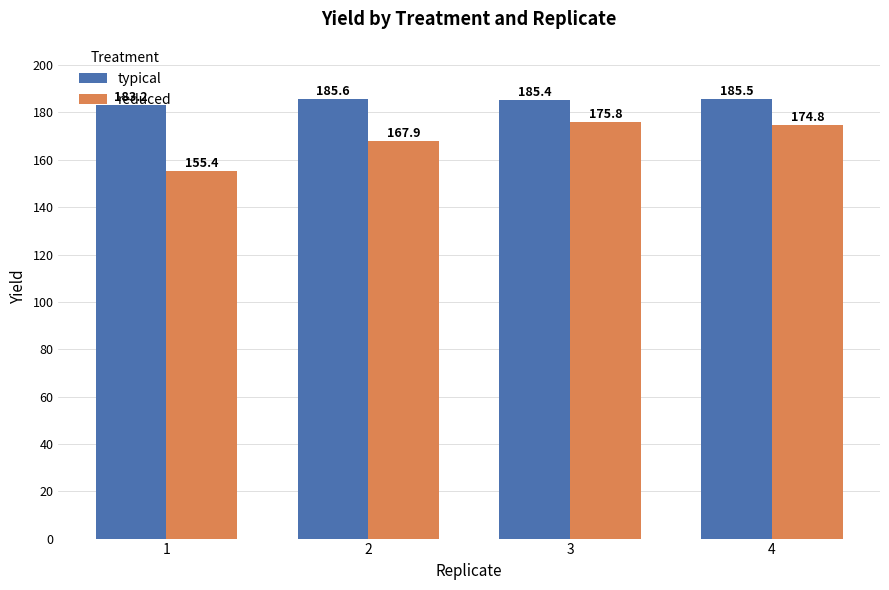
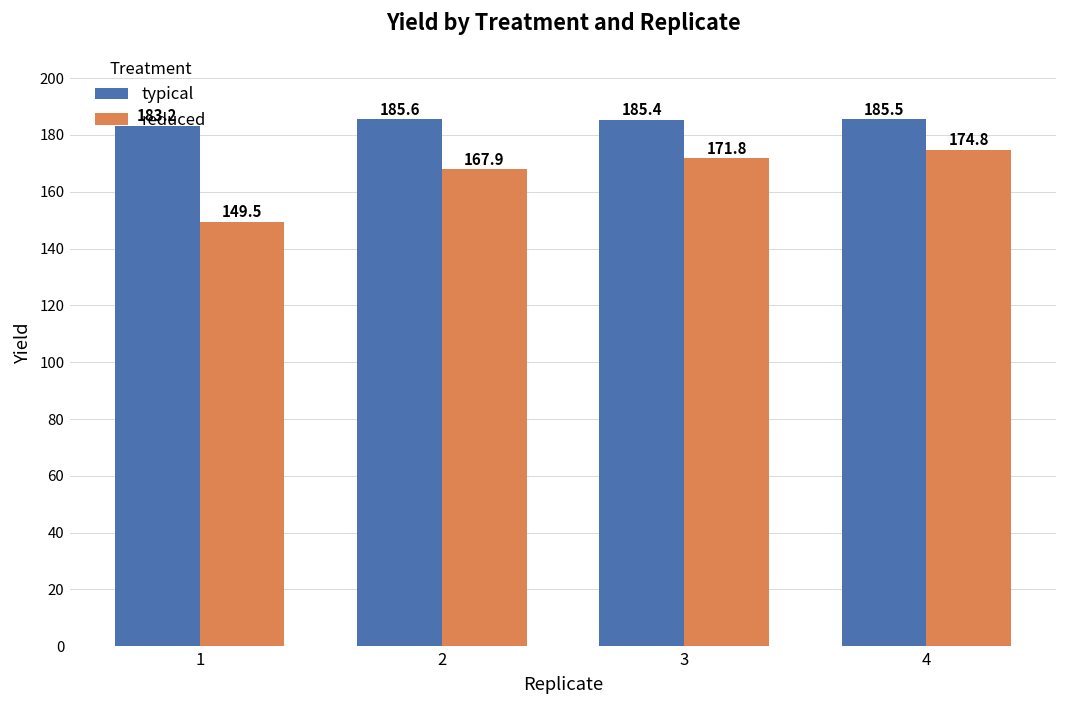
reduced, 1: 155.4 -> 149.5
reduced, 3: 175.8 -> 171.8
